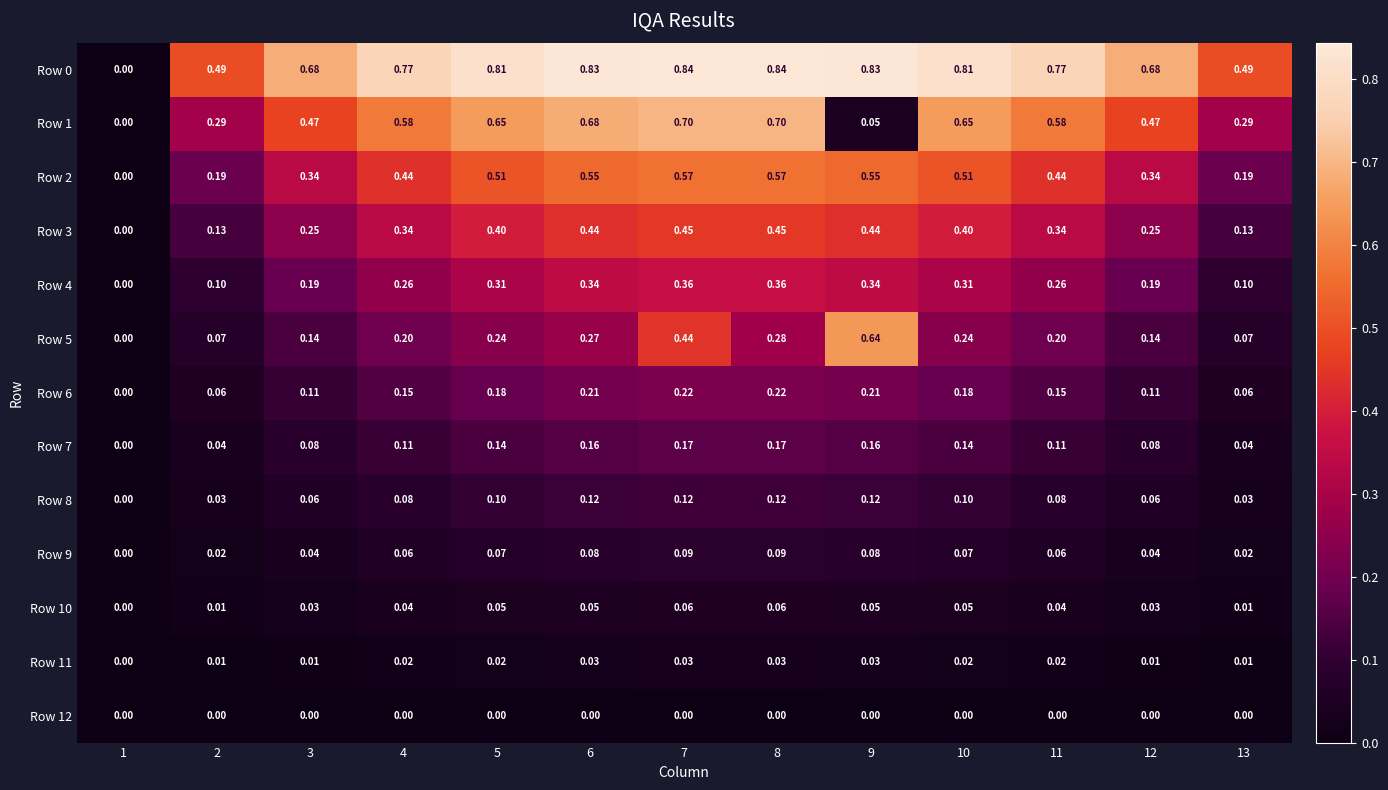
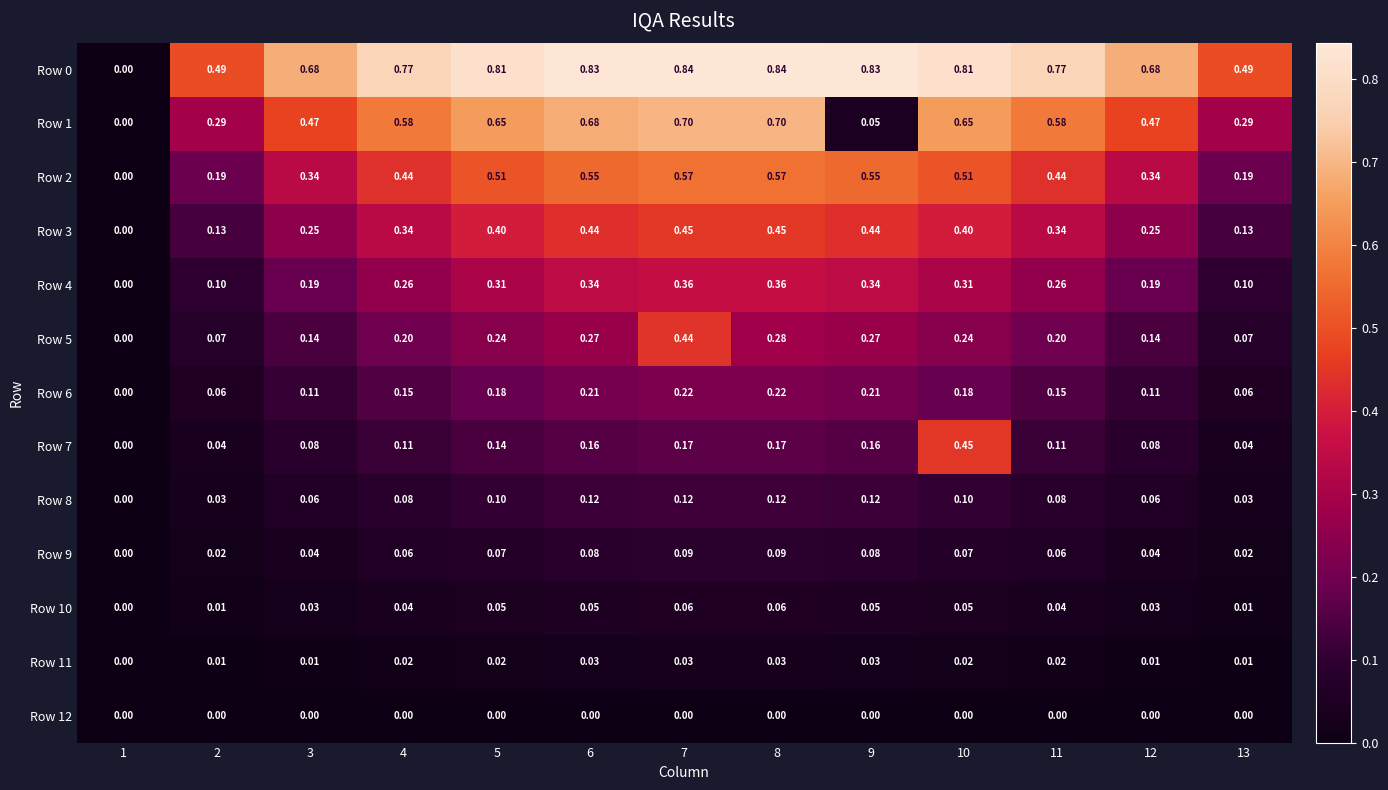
Row 5, 9: 0.64 -> 0.27
Row 7, 10: 0.14 -> 0.45
